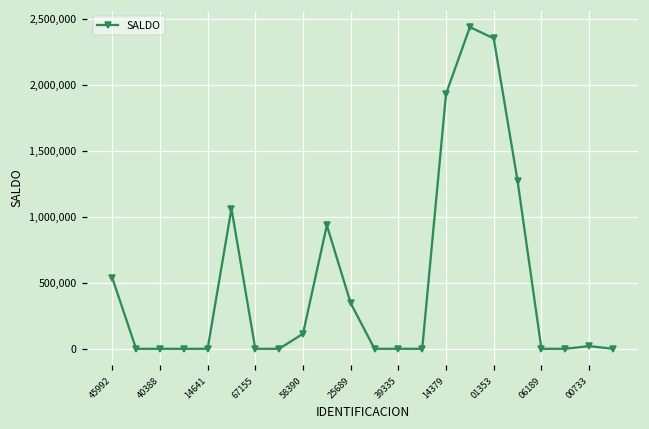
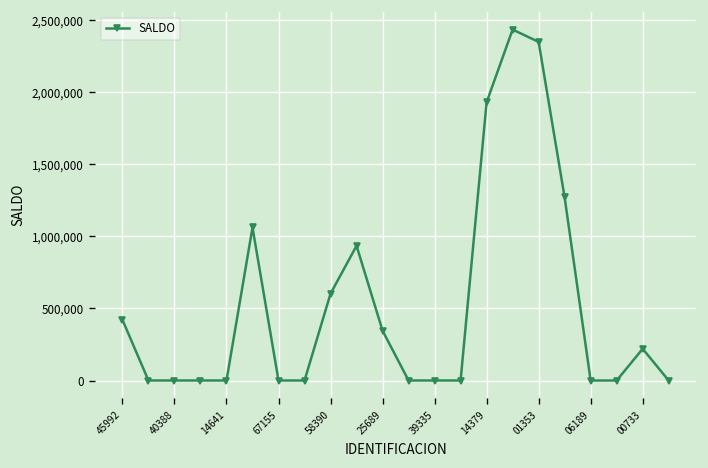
45992: 540,000 -> 420,000
58390: 110,000 -> 600,000
00733: 20,000 -> 220,000
